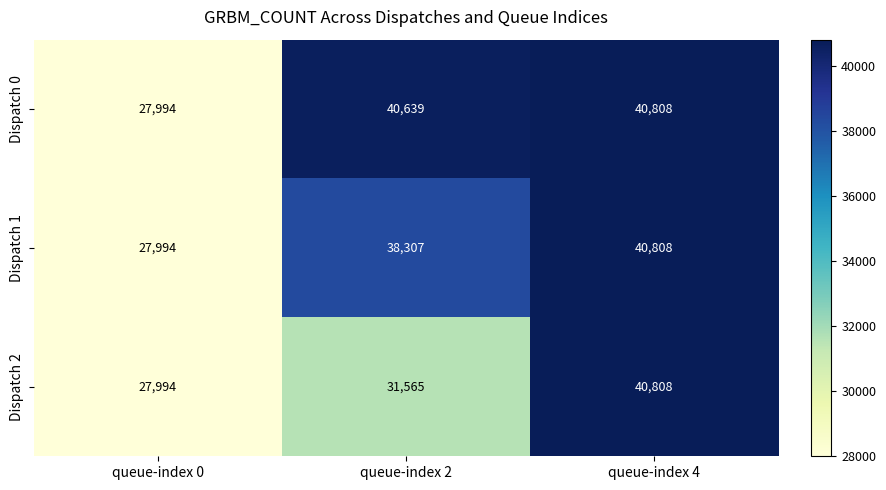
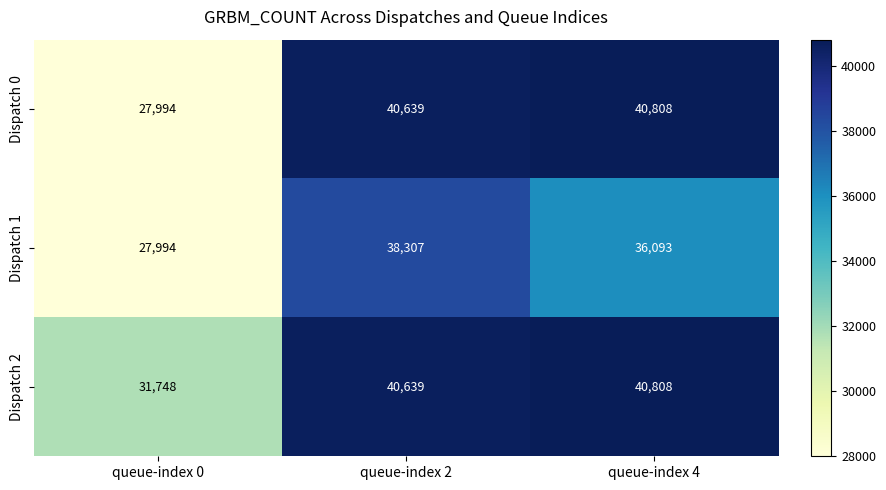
Dispatch 1, queue-index 4: 40,808 -> 36,093
Dispatch 2, queue-index 0: 27,994 -> 31,748
Dispatch 2, queue-index 2: 31,565 -> 40,639
